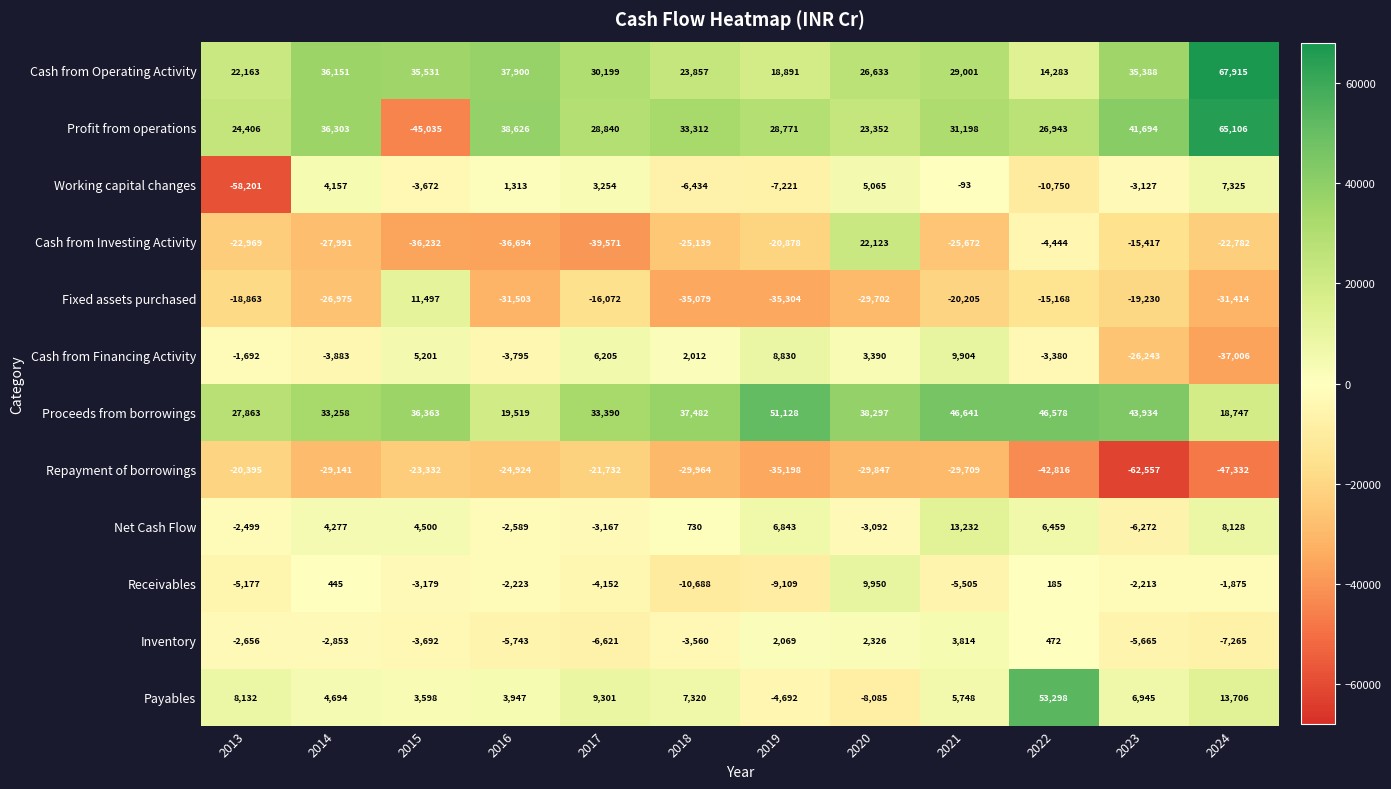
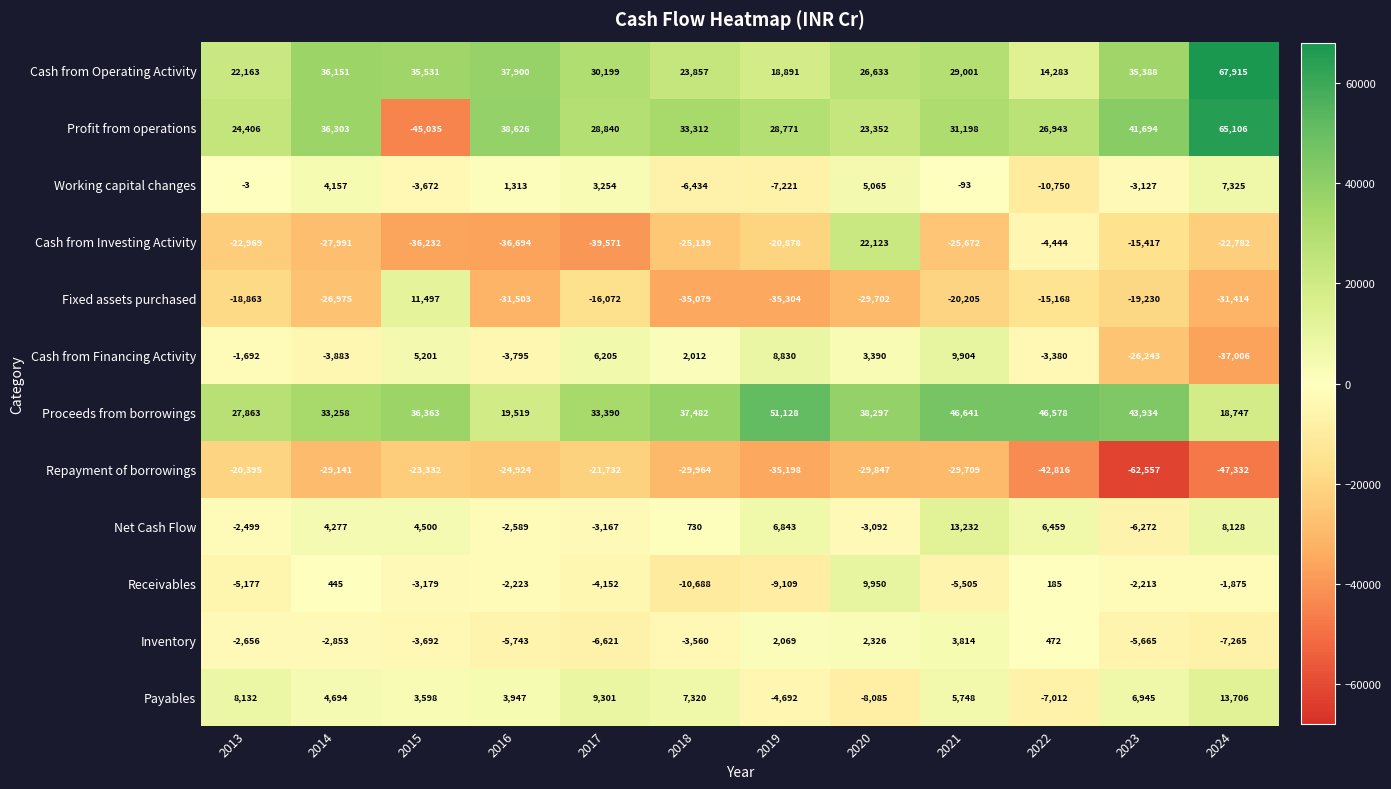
Working capital changes, 2013: -58,201 -> -3
Payables, 2022: 53,298 -> -7,012
